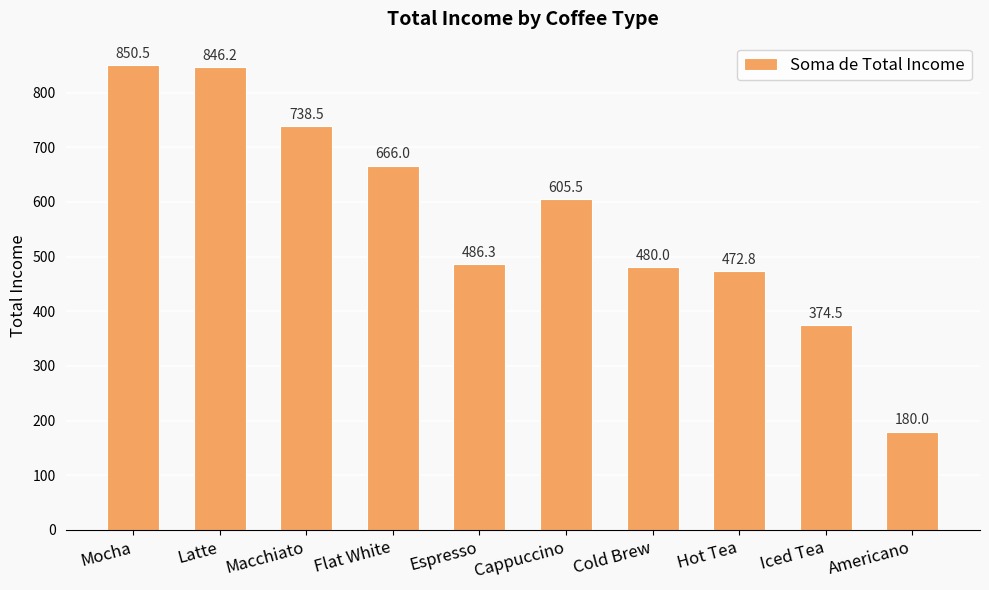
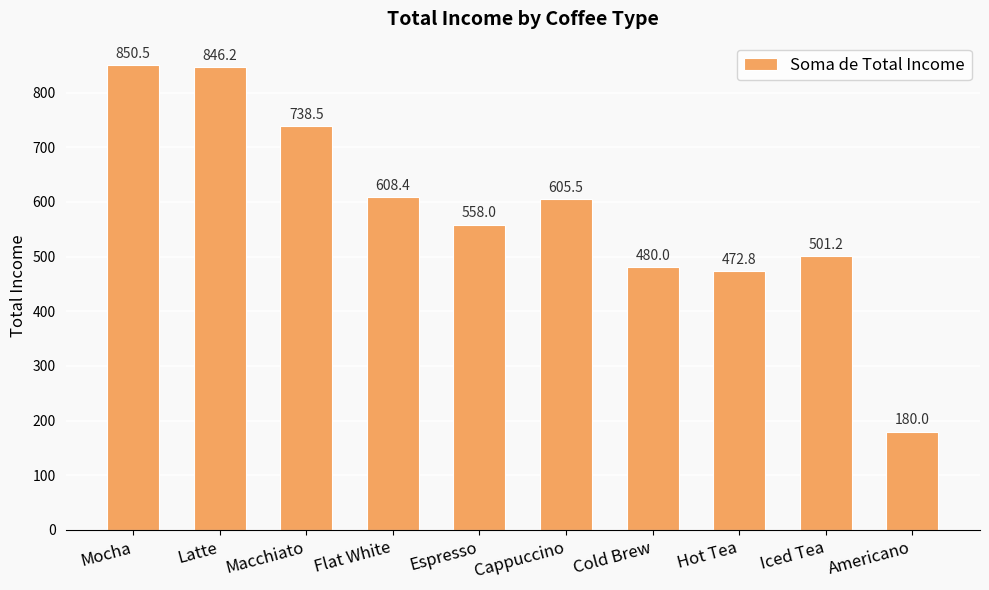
Flat White: 666.0 -> 608.4
Espresso: 486.3 -> 558.0
Iced Tea: 374.5 -> 501.2
